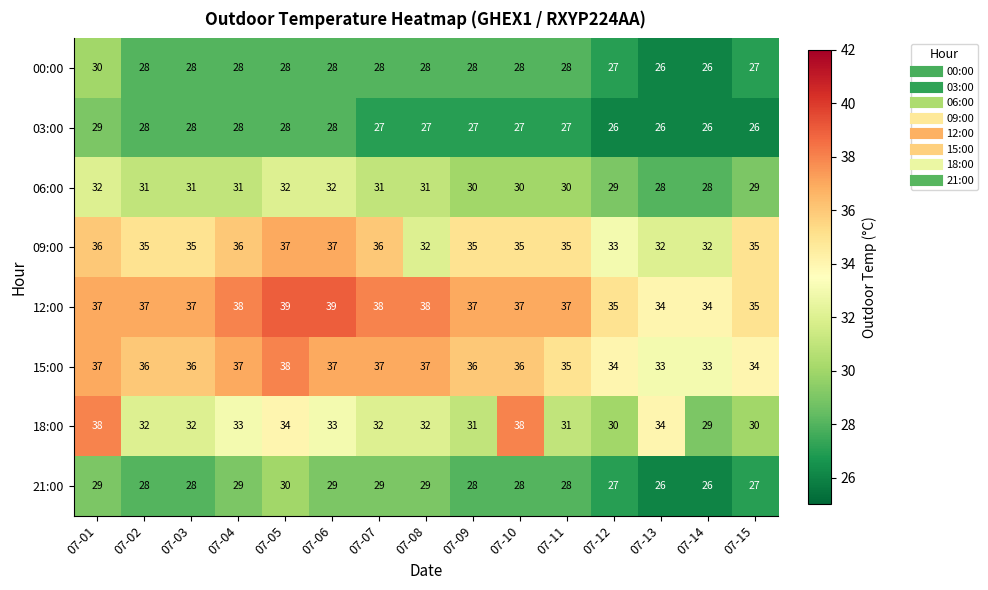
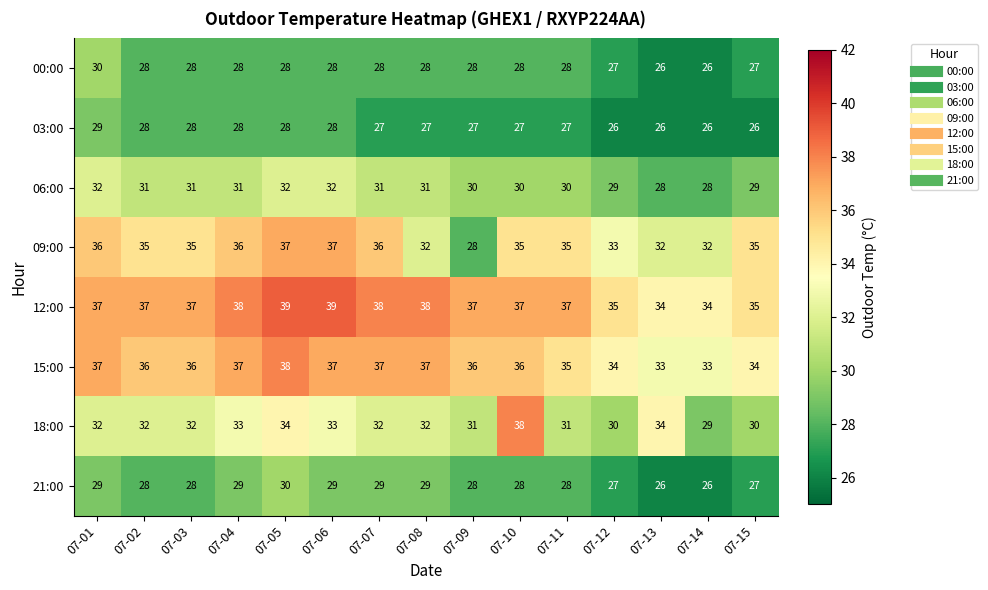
09:00, 07-09: 35 -> 28
18:00, 07-01: 38 -> 32
